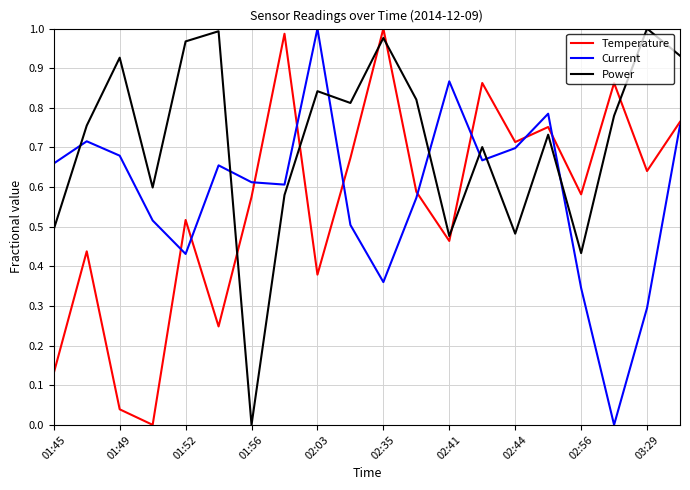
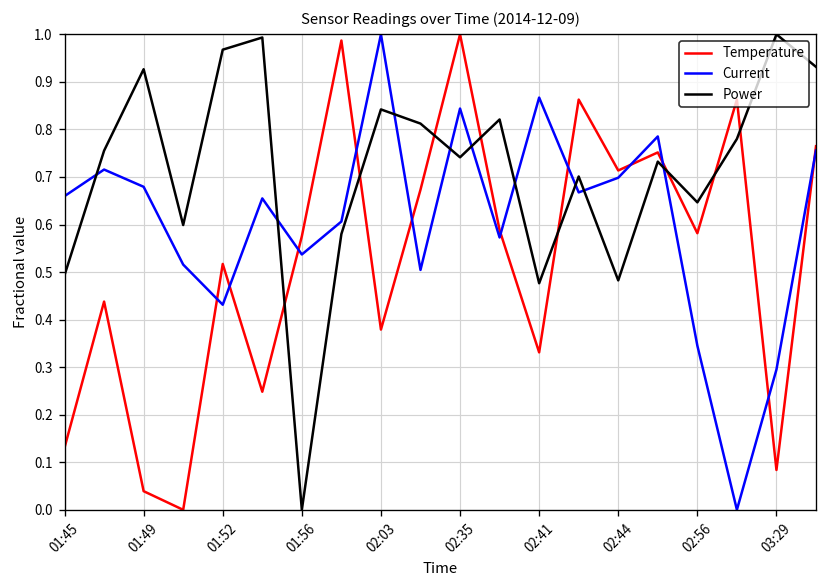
Current, 01:56: 0.61 -> 0.54
Current, 02:35: 0.36 -> 0.84
Power, 02:35: 0.98 -> 0.74
Temperature, 02:41: 0.46 -> 0.33
Power, 02:56: 0.43 -> 0.65
Temperature, 03:29: 0.64 -> 0.08
